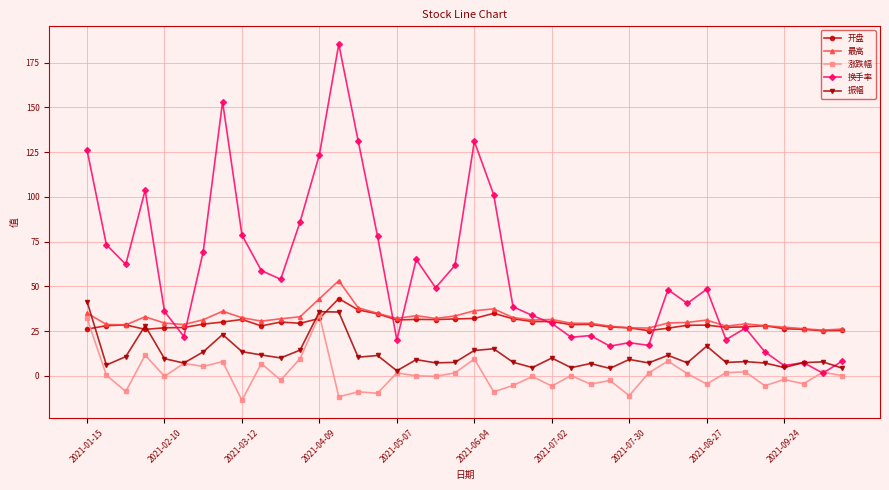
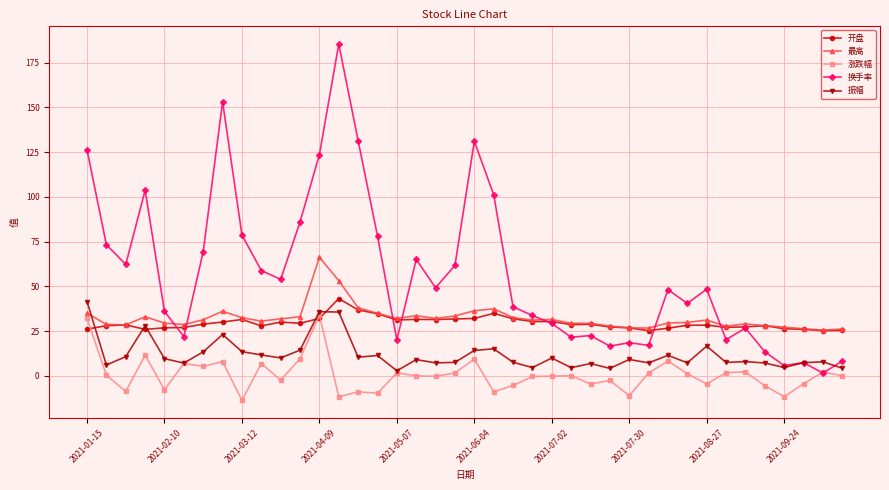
涨跌幅, 2021-02-10: 0 -> -8
最高, 2021-04-09: 43 -> 66
涨跌幅, 2021-07-02: -6 -> 0
涨跌幅, 2021-09-24: -2 -> -12
